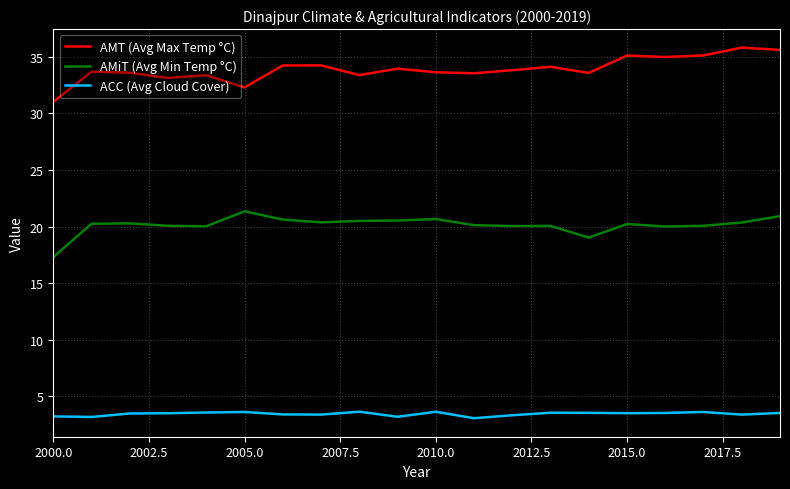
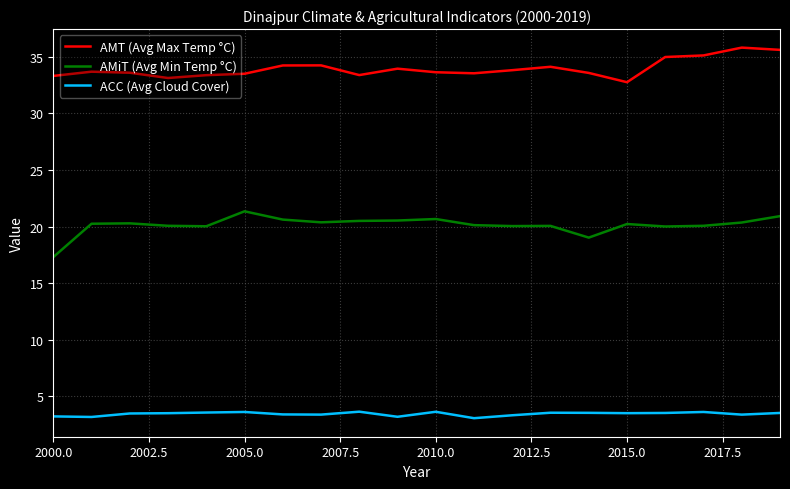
AMT (Avg Max Temp °C), 2000.0: 31.0 -> 33.3
AMT (Avg Max Temp °C), 2005.0: 32.3 -> 33.5
AMT (Avg Max Temp °C), 2015.0: 35.1 -> 32.8
